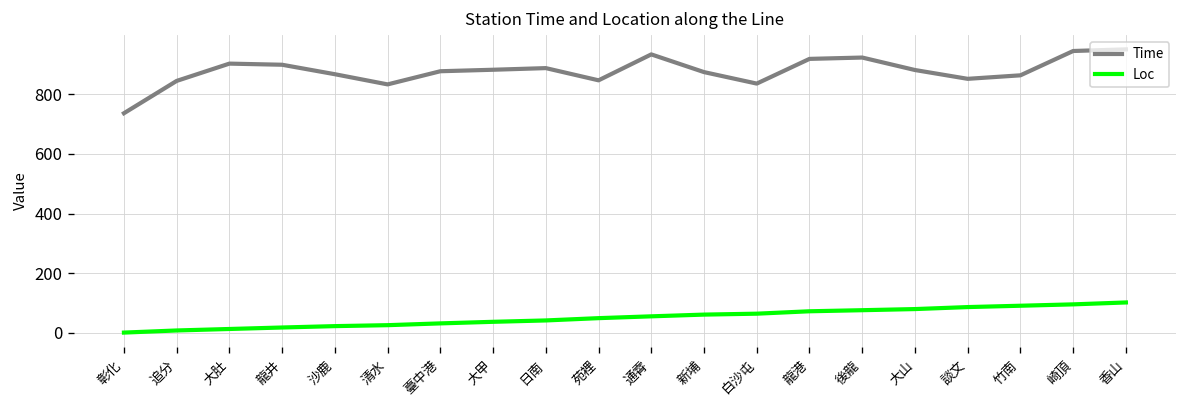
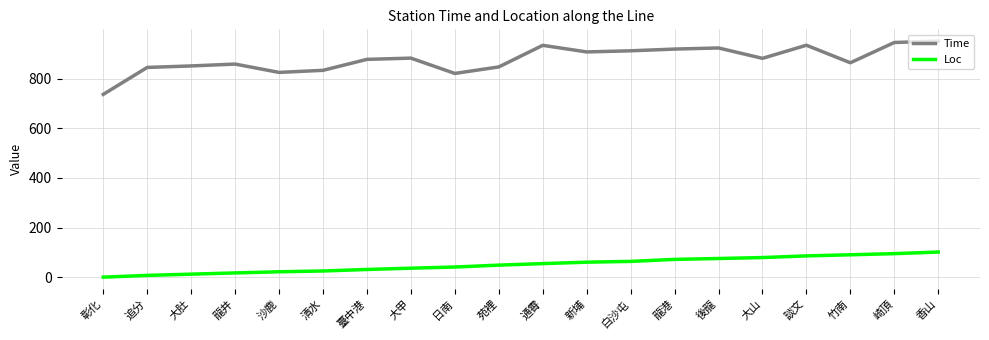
Time, 大肚: 900 -> 850
Time, 龍井: 900 -> 860
Time, 沙鹿: 870 -> 830
Time, 日南: 890 -> 820
Time, 新埔: 880 -> 910
Time, 白沙屯: 840 -> 910
Time, 談文: 850 -> 940
